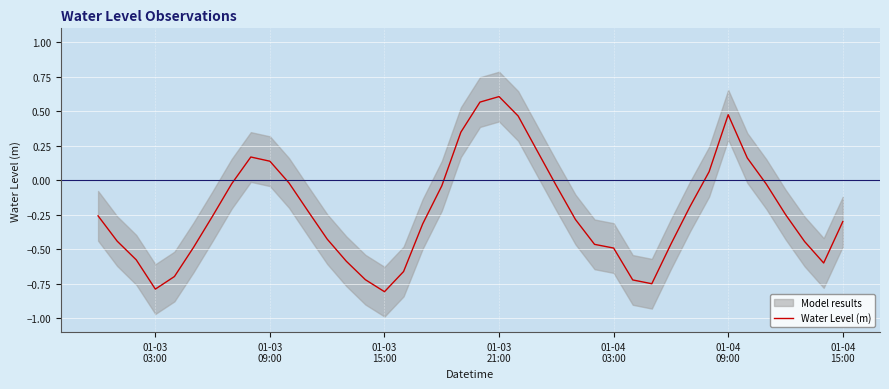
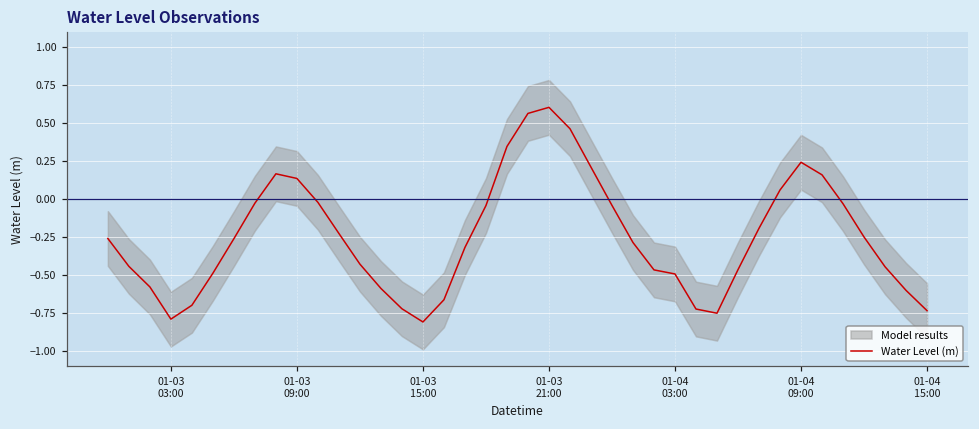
Water Level (m), 01-04 09:00: 0.47 -> 0.24
Water Level (m), 01-04 15:00: -0.30 -> -0.73
